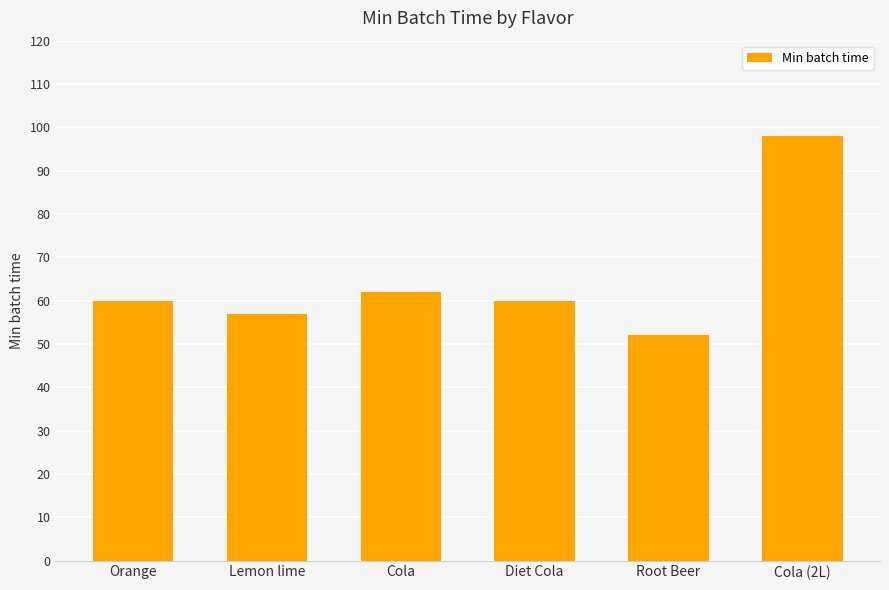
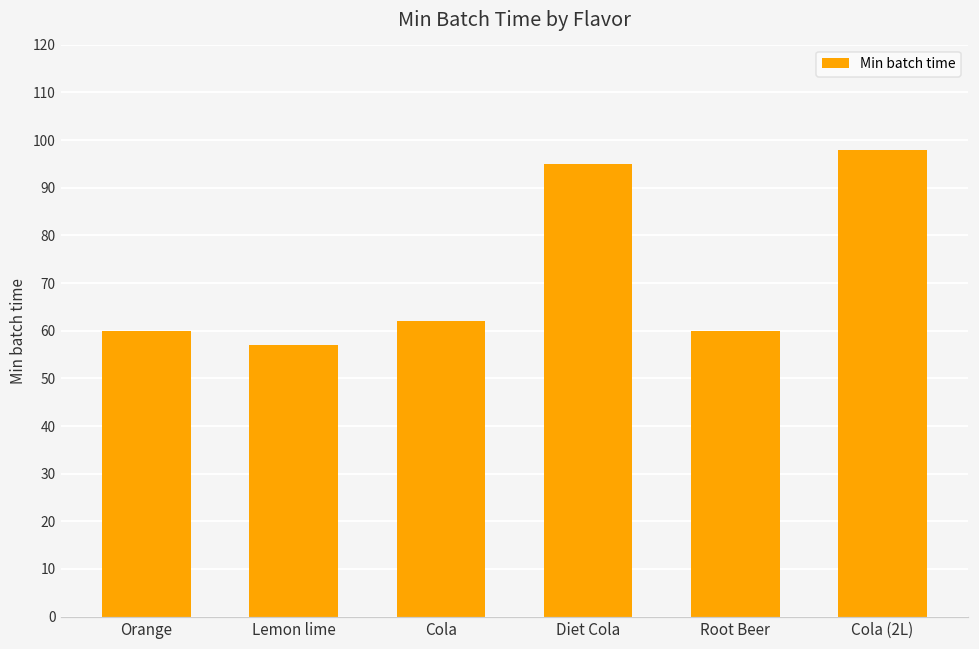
Diet Cola: 60 -> 95
Root Beer: 52 -> 60
